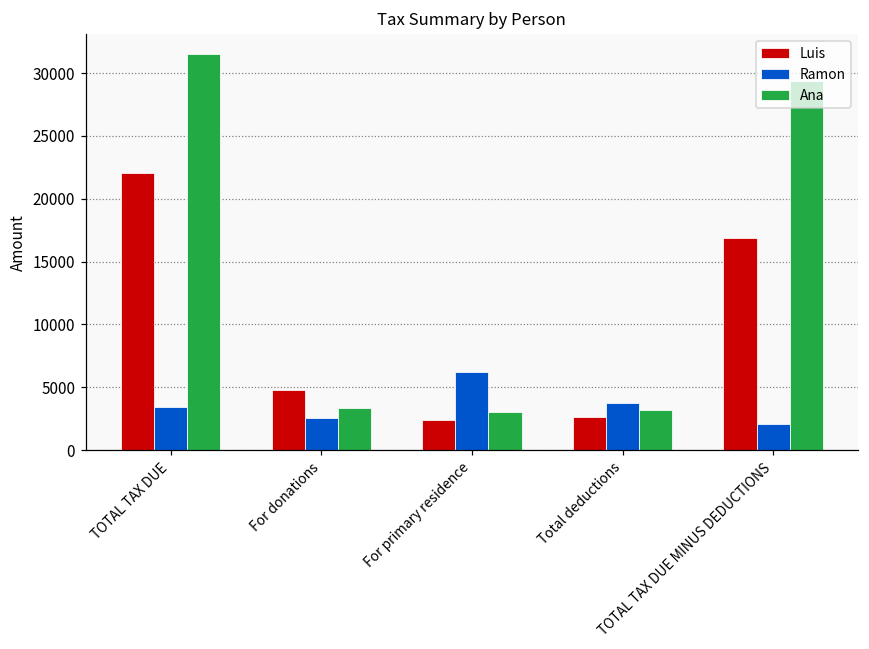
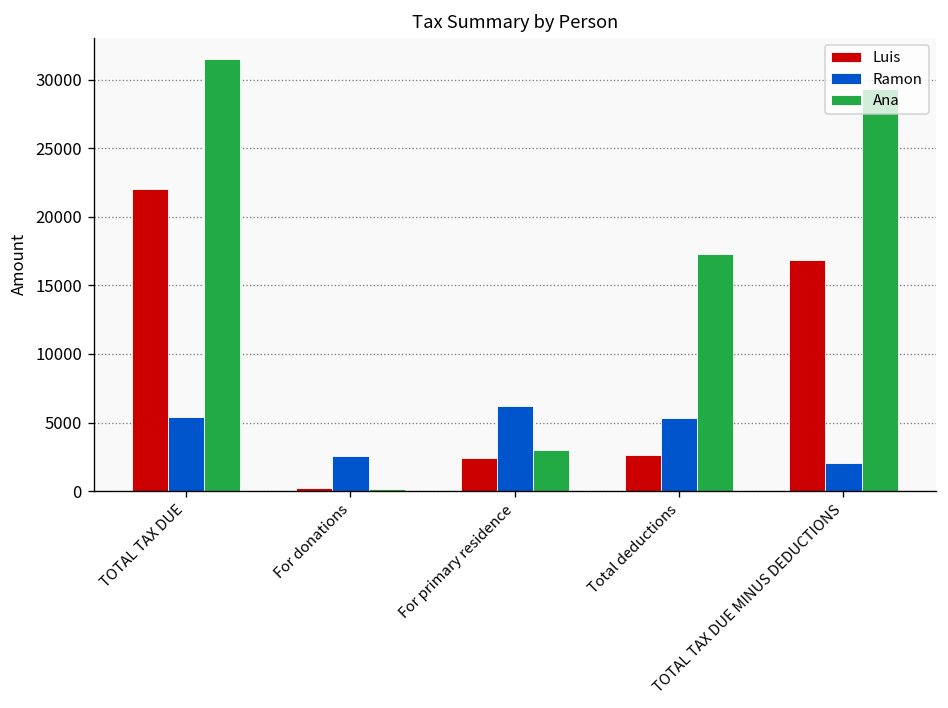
Ramon, TOTAL TAX DUE: 3400 -> 5400
Luis, For donations: 4800 -> 200
Ana, For donations: 3300 -> 200
Ramon, Total deductions: 3700 -> 5300
Ana, Total deductions: 3200 -> 17300
